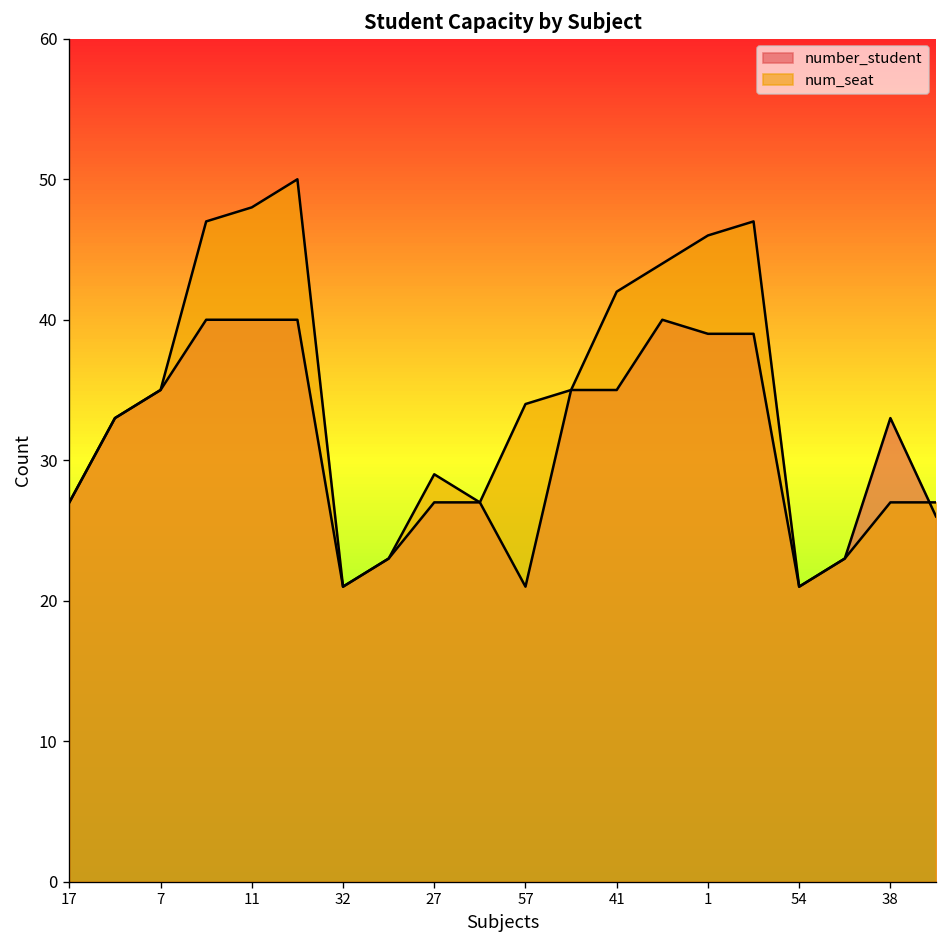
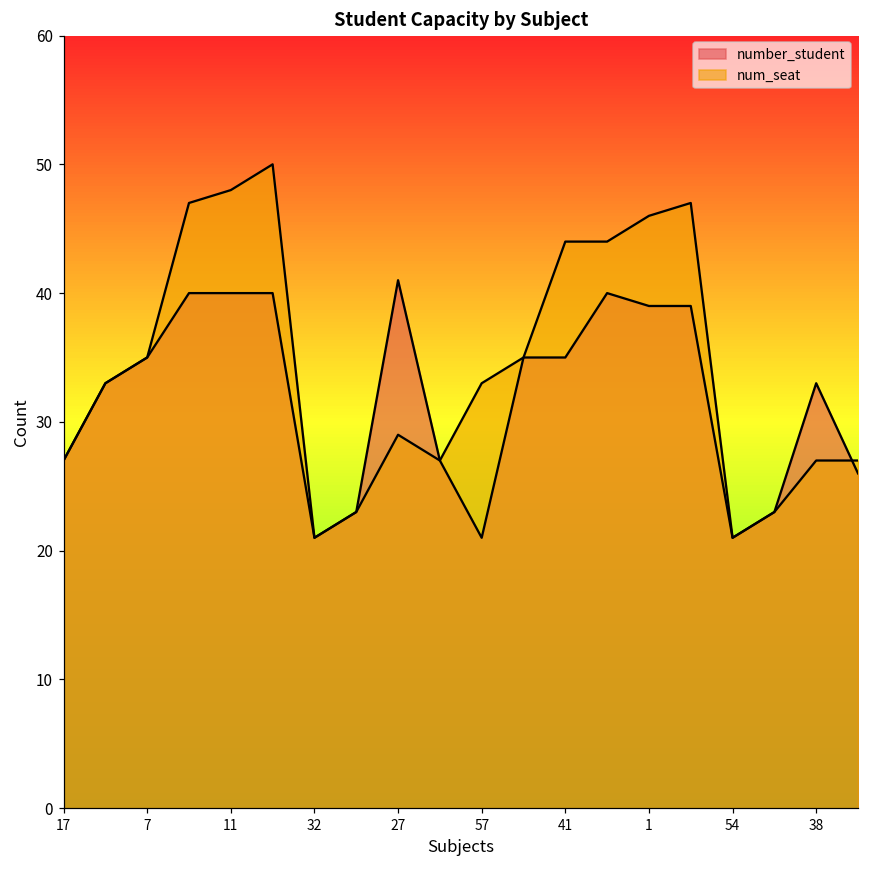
number_student, 27: 27 -> 41
num_seat, 57: 34 -> 33
num_seat, 41: 42 -> 44
